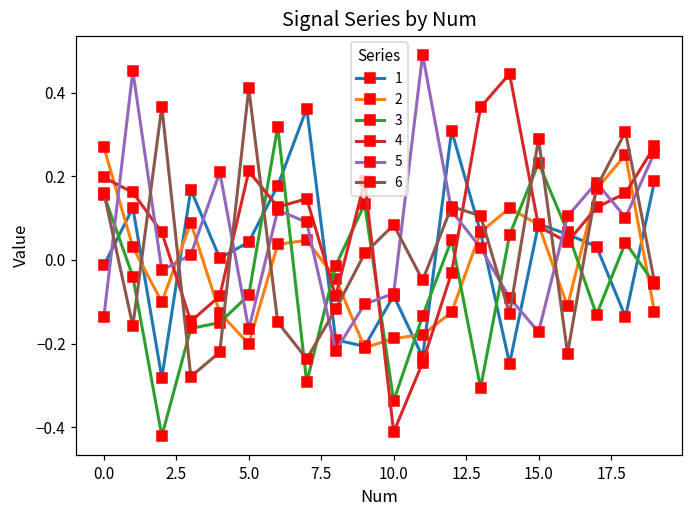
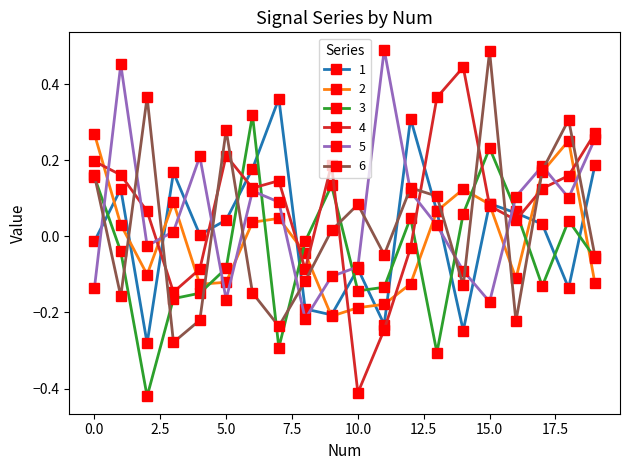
2, 5.0: -0.20 -> -0.12
6, 5.0: 0.41 -> 0.28
3, 10.0: -0.34 -> -0.14
6, 15.0: 0.29 -> 0.49
